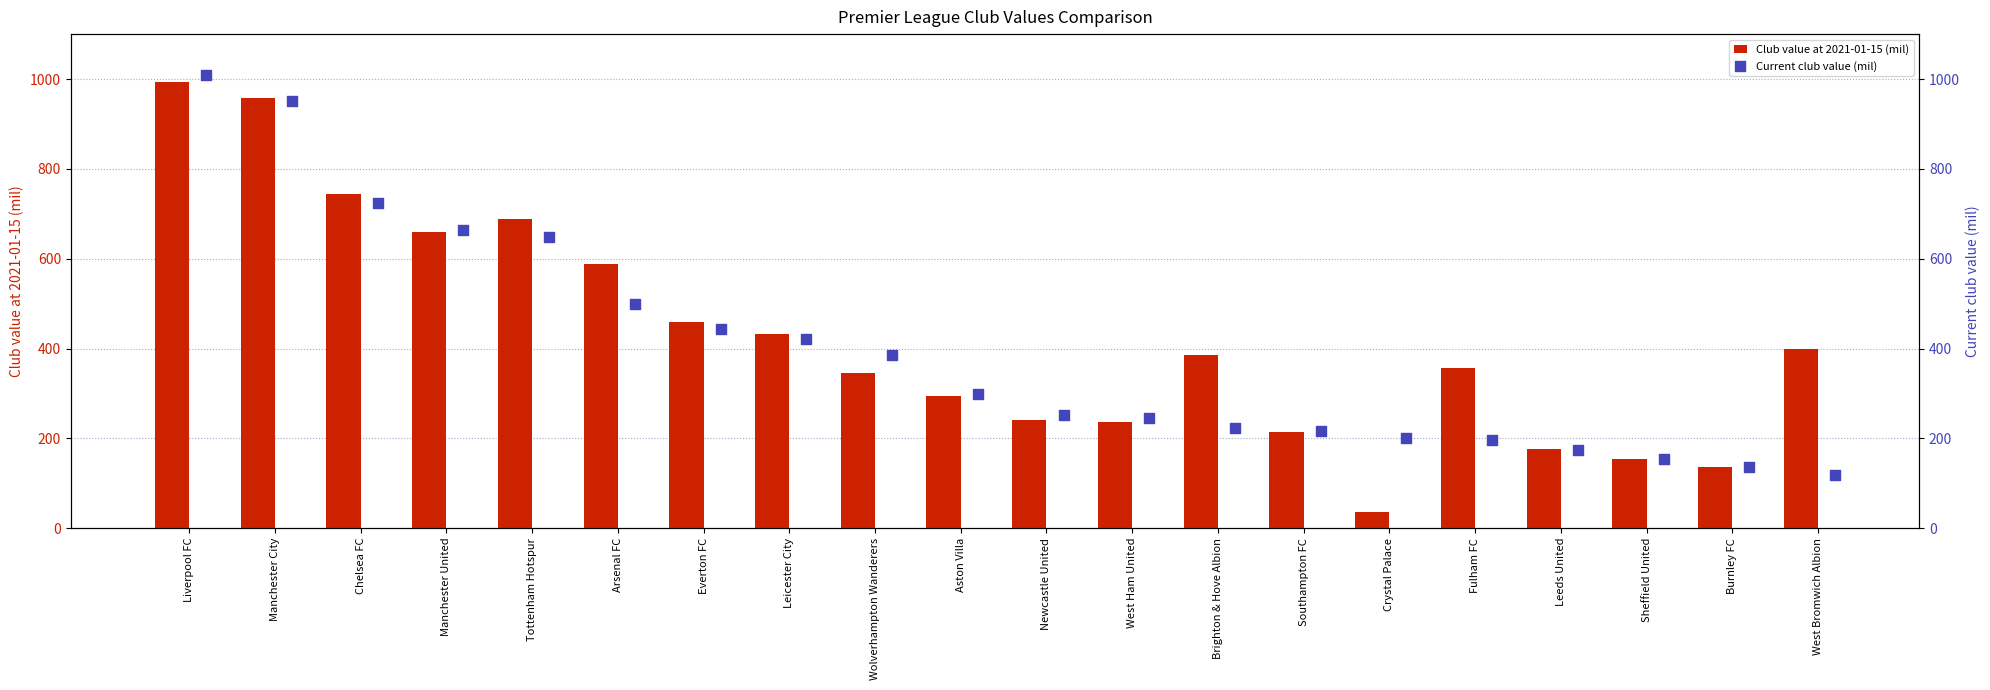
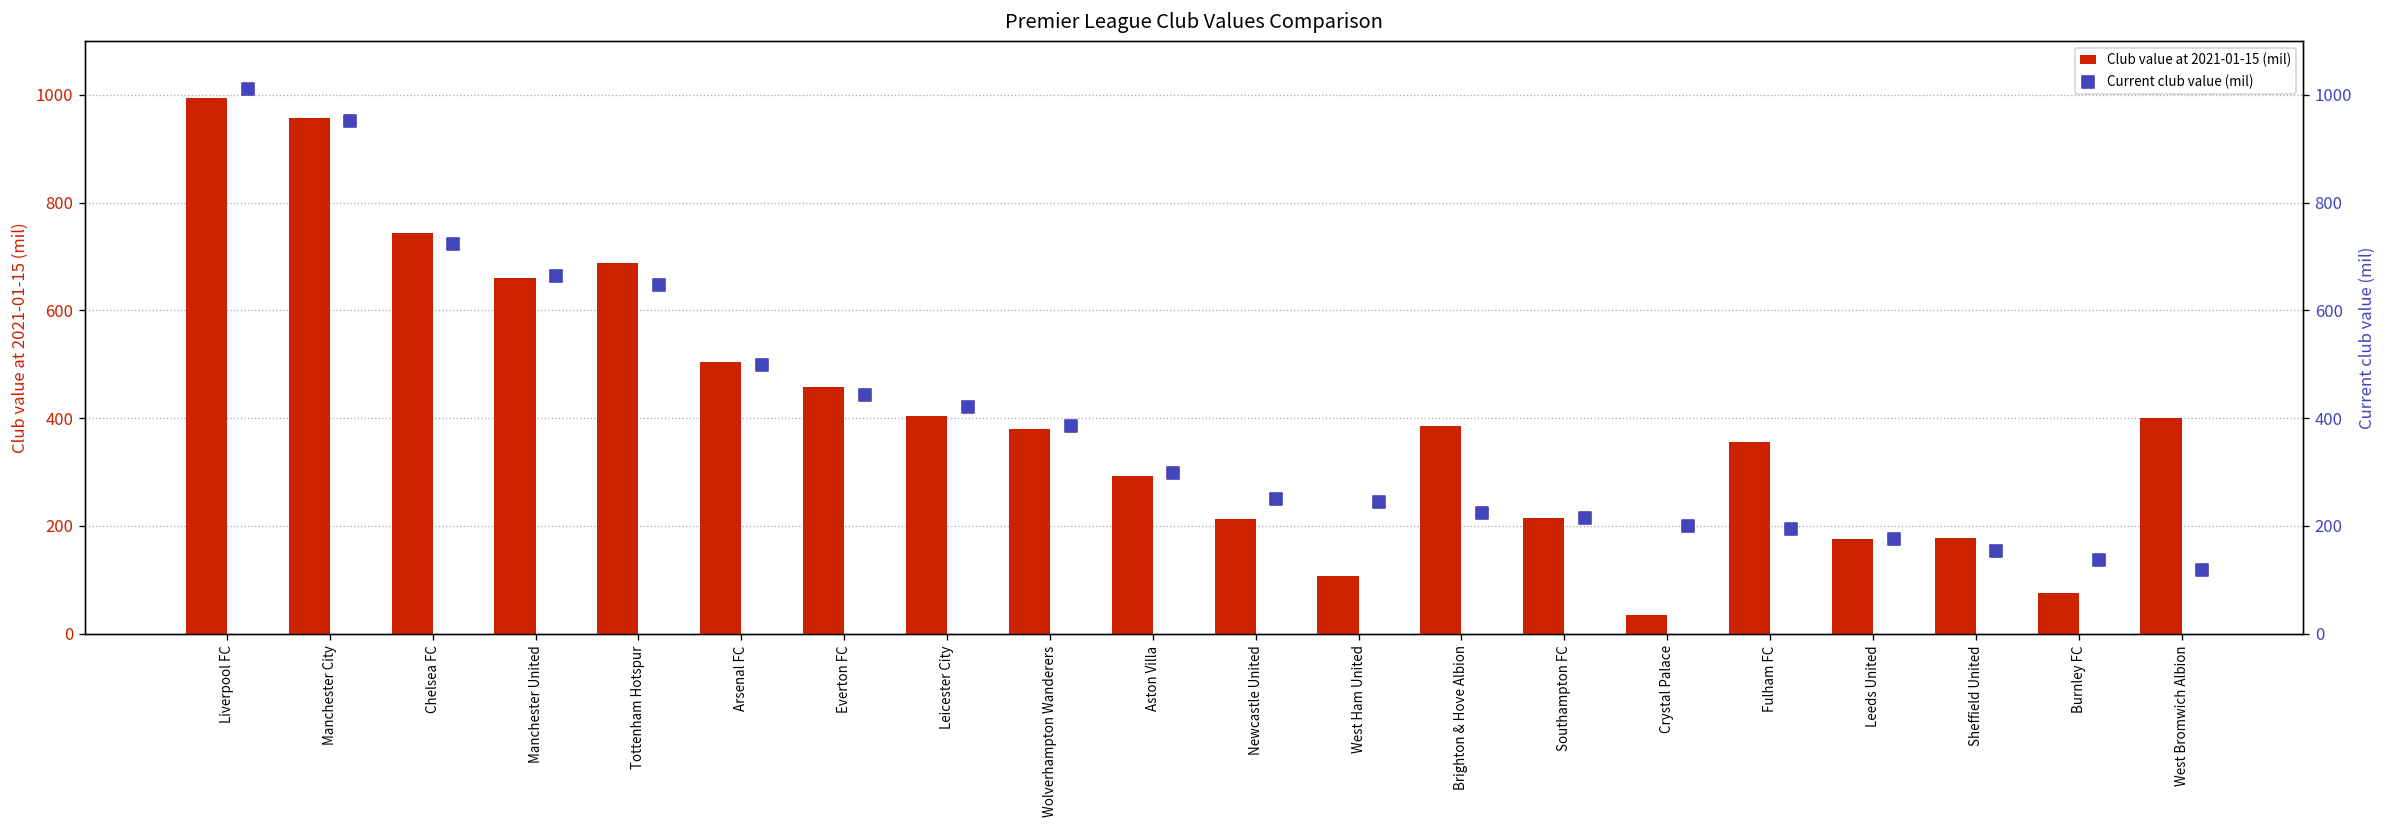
Club value at 2021-01-15 (mil), Arsenal FC: 590 -> 500
Club value at 2021-01-15 (mil), Leicester City: 430 -> 400
Club value at 2021-01-15 (mil), Wolverhampton Wanderers: 350 -> 380
Club value at 2021-01-15 (mil), Newcastle United: 240 -> 210
Club value at 2021-01-15 (mil), West Ham United: 240 -> 110
Club value at 2021-01-15 (mil), Sheffield United: 160 -> 180
Club value at 2021-01-15 (mil), Burnley FC: 140 -> 80
